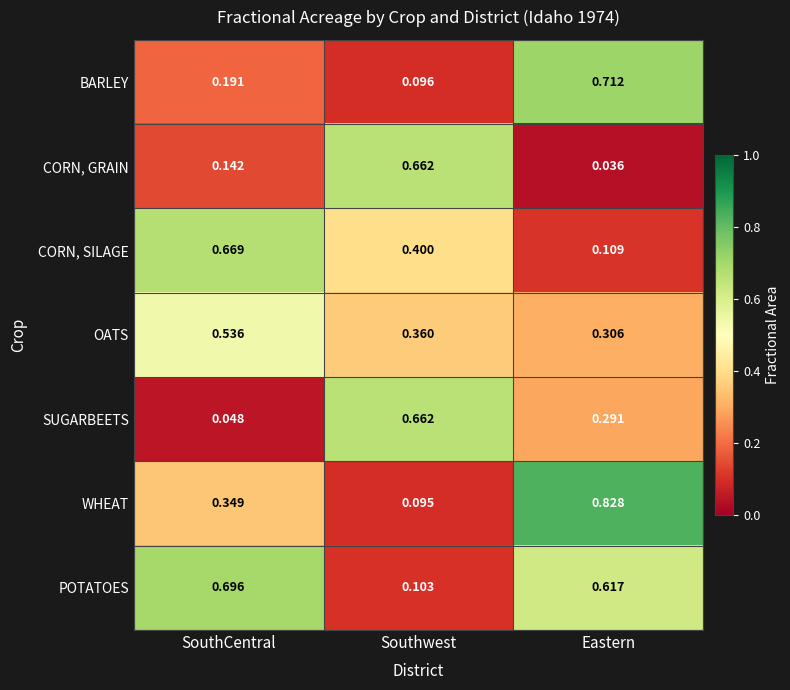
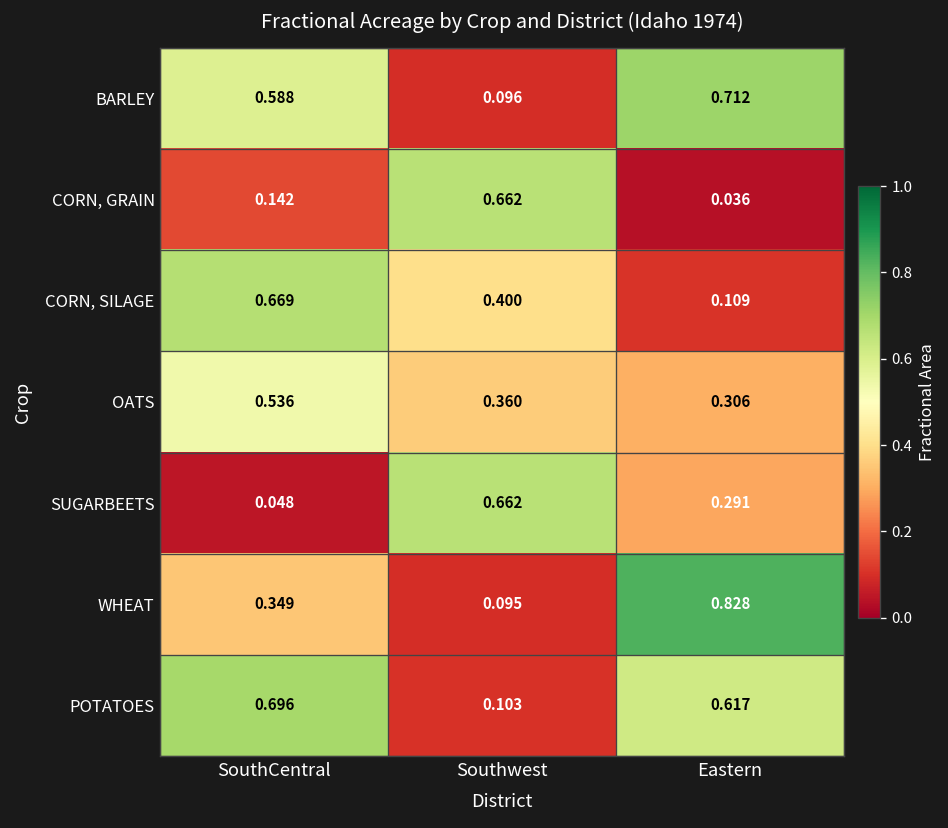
BARLEY, SouthCentral: 0.191 -> 0.588
